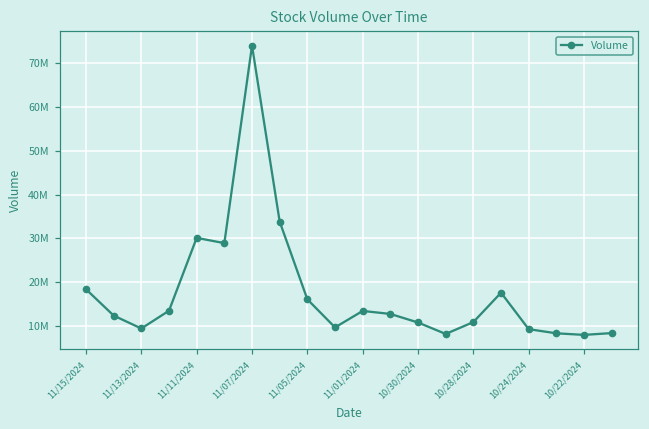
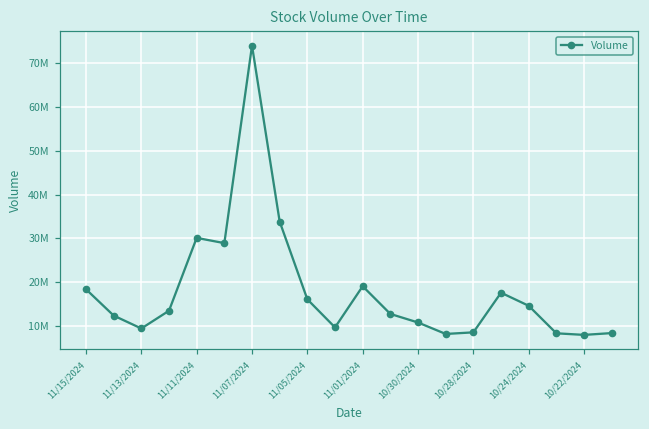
11/01/2024: 13000000 -> 19000000
10/28/2024: 11000000 -> 9000000
10/24/2024: 9000000 -> 15000000
